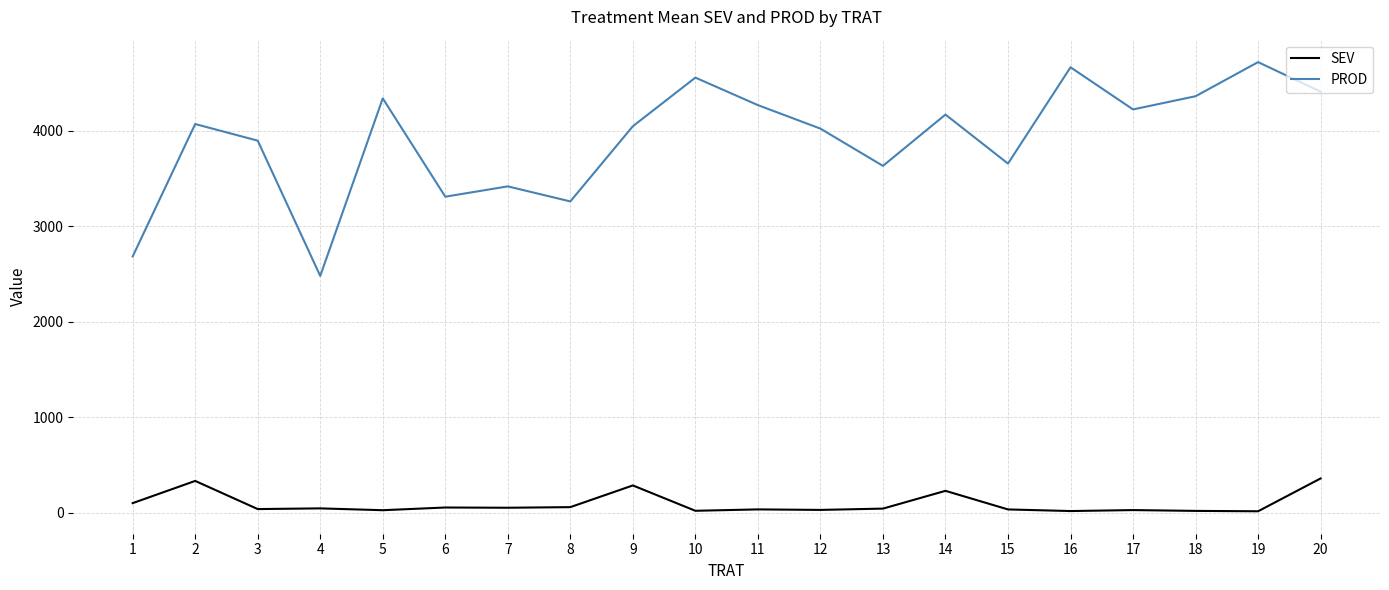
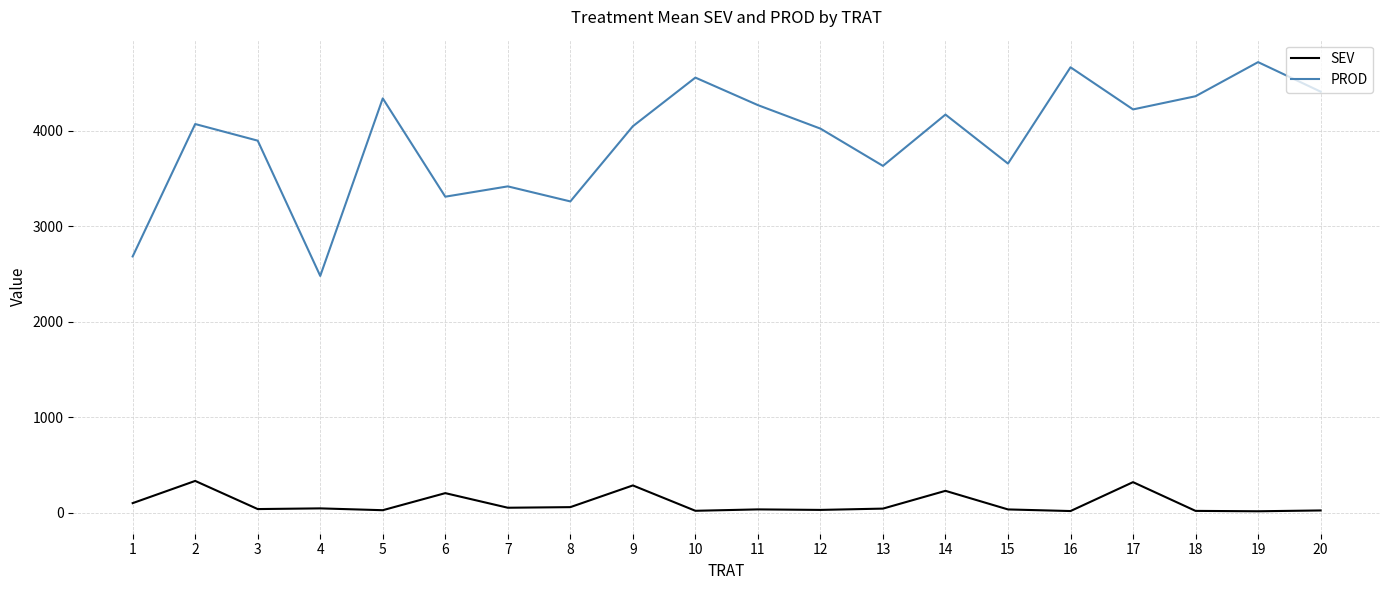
SEV, 6: 100 -> 200
SEV, 17: 0 -> 300
SEV, 20: 400 -> 0
